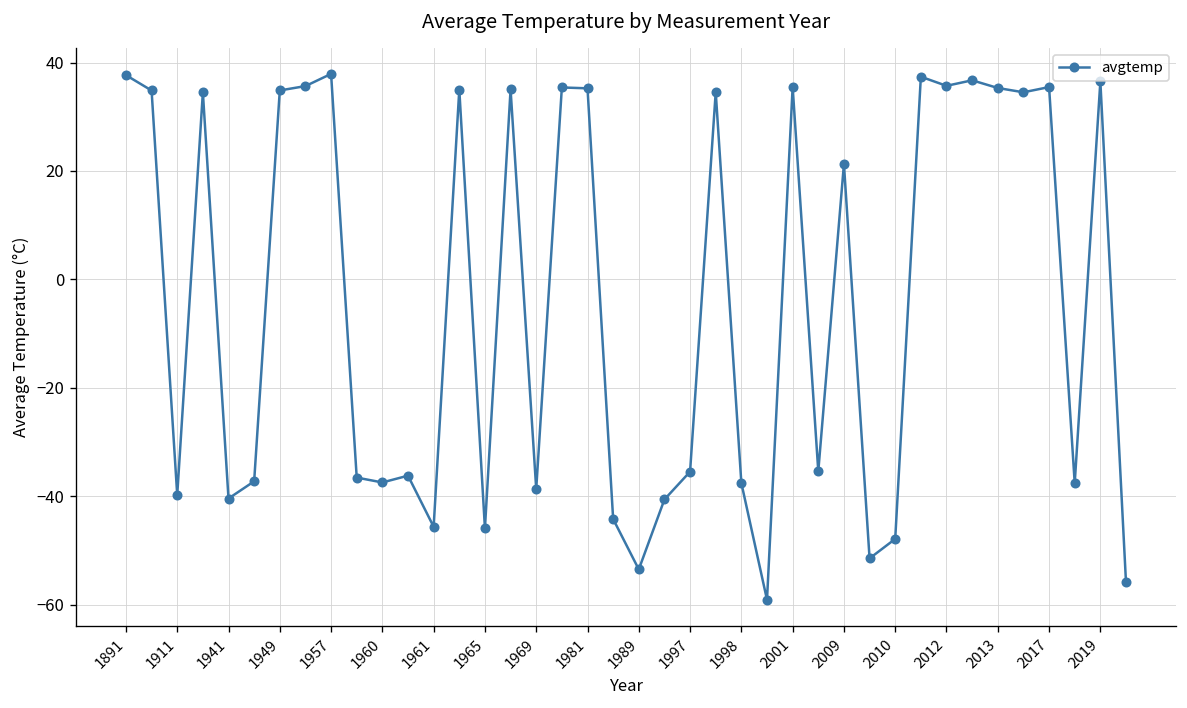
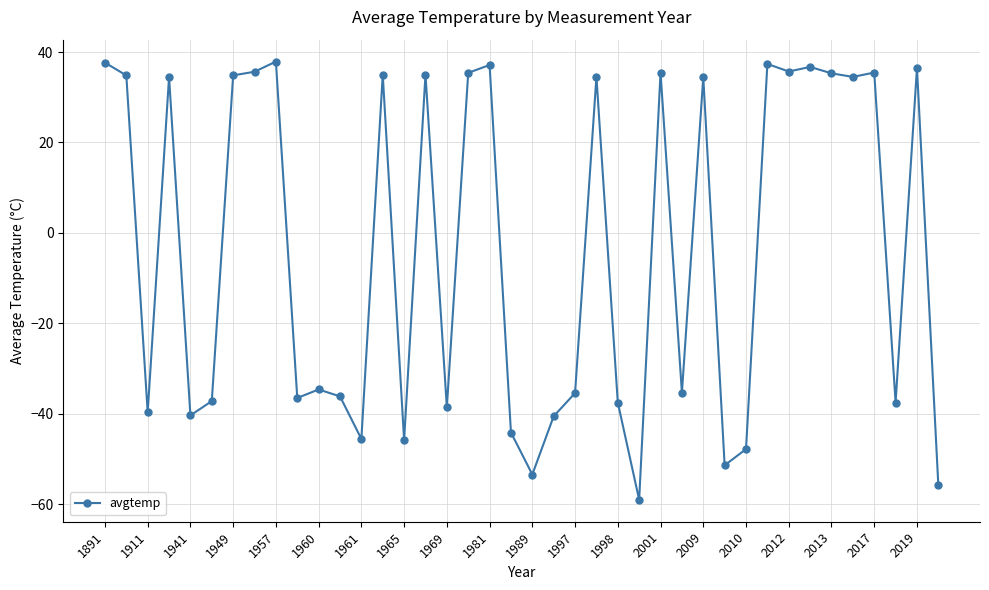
1960: -37 -> -35
1981: 35 -> 37
2009: 21 -> 34
